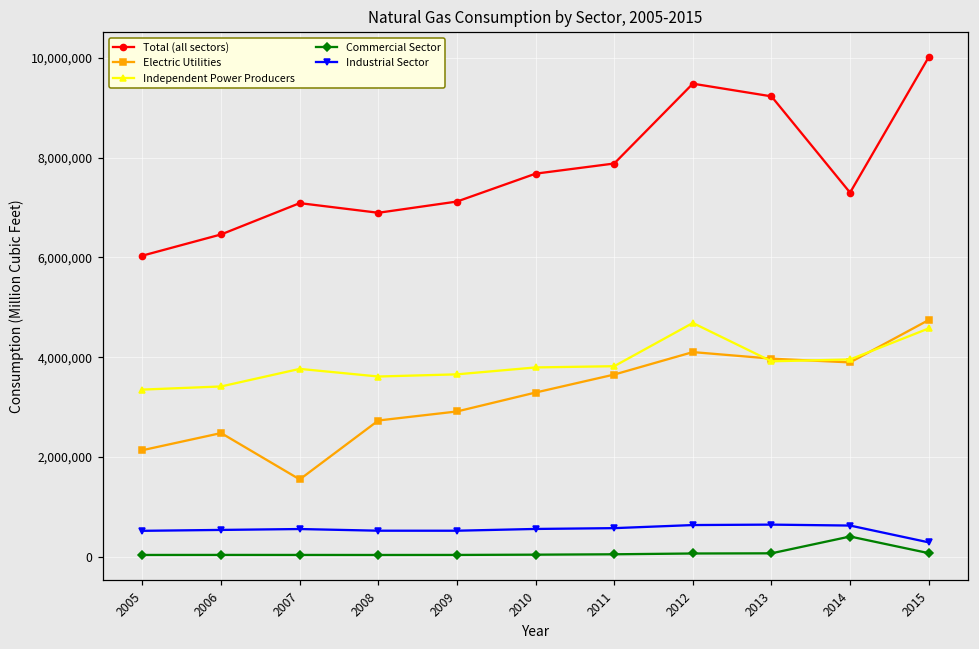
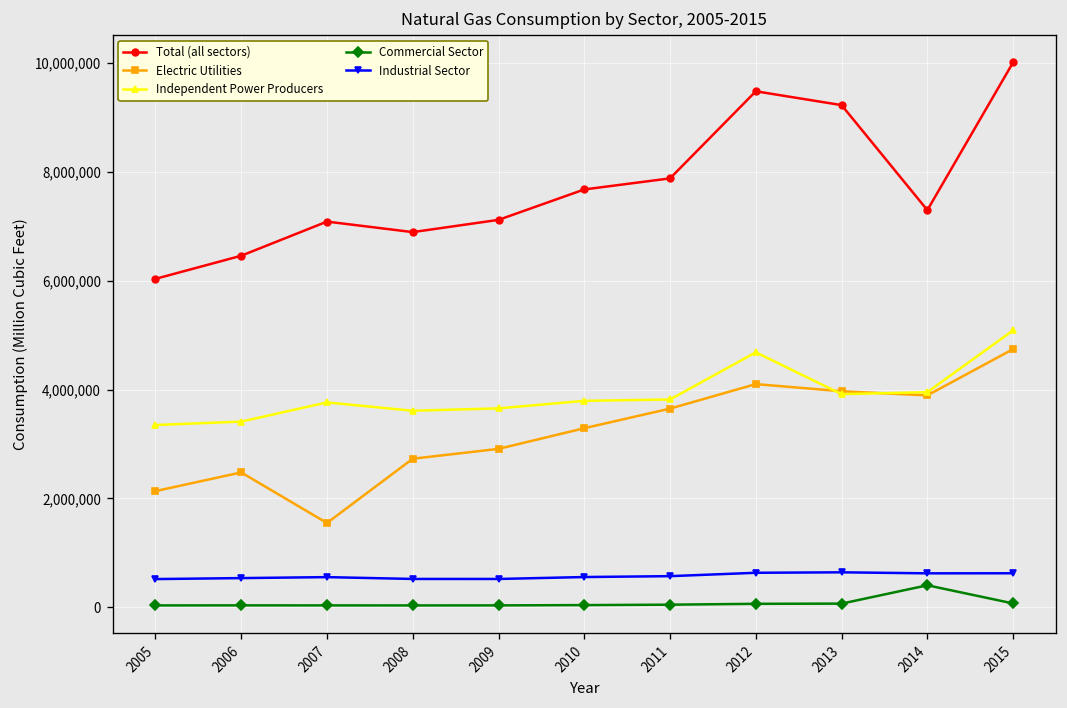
Independent Power Producers, 2015: 4,600,000 -> 5,100,000
Industrial Sector, 2015: 300,000 -> 600,000
